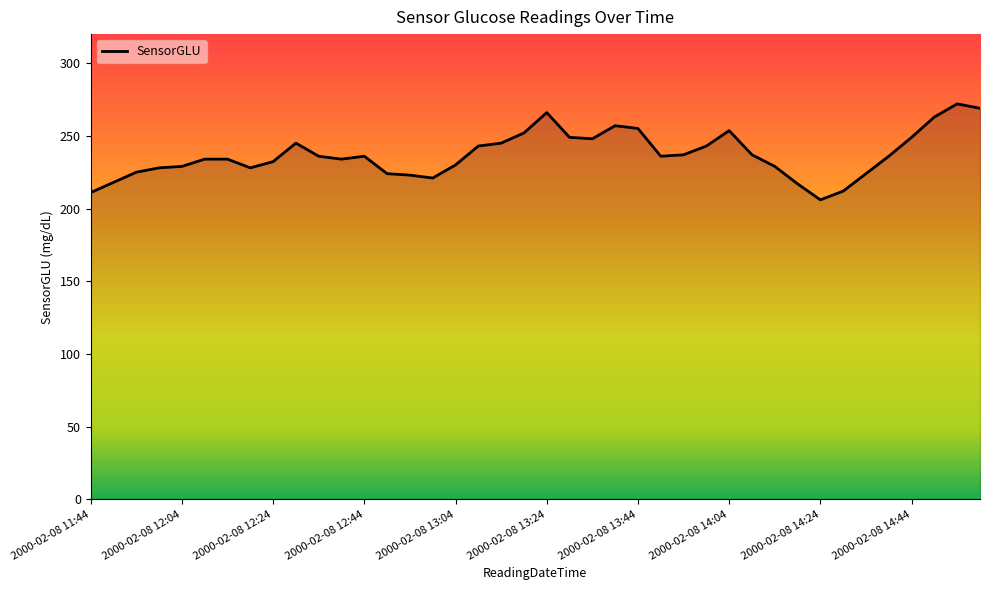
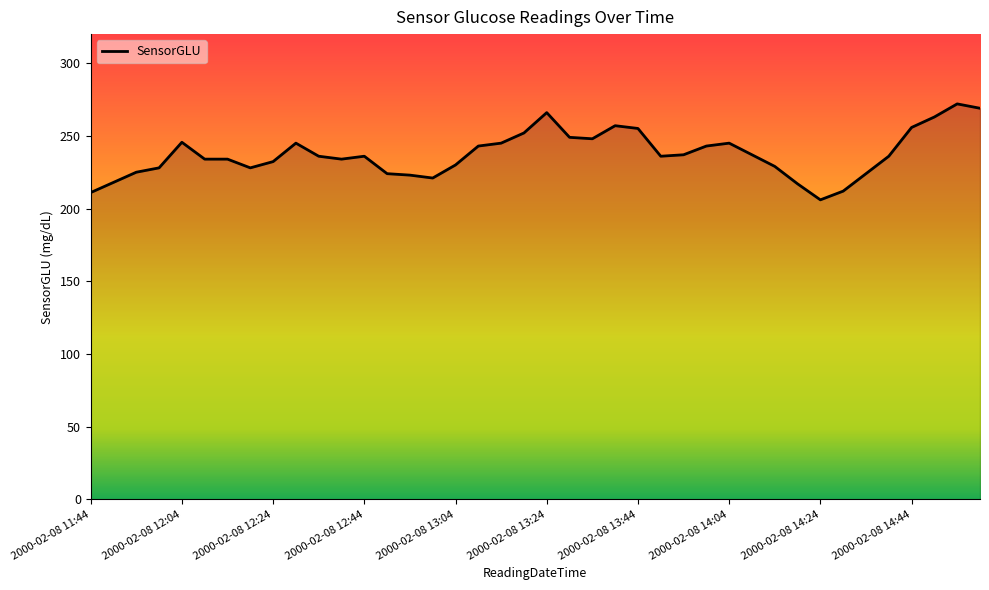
2000-02-08 12:04: 229 -> 246
2000-02-08 14:04: 254 -> 245
2000-02-08 14:44: 249 -> 256
